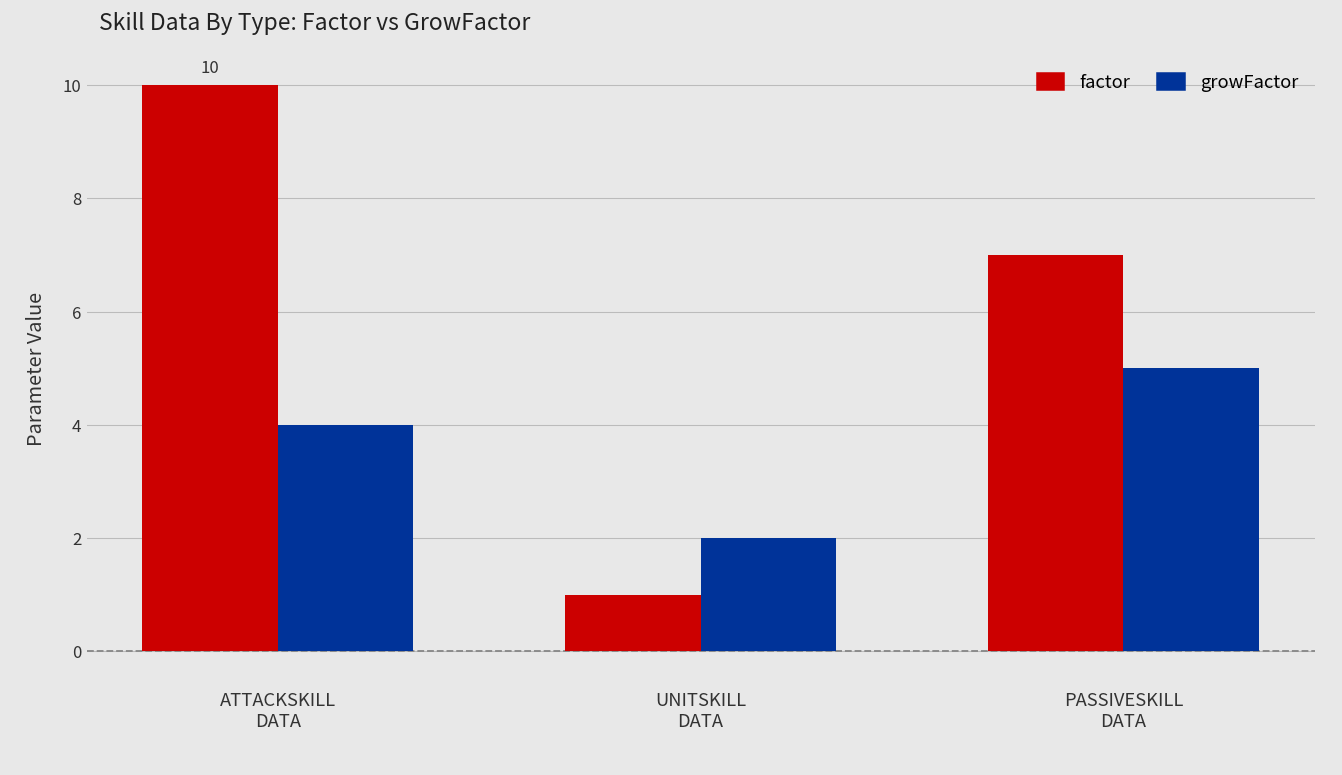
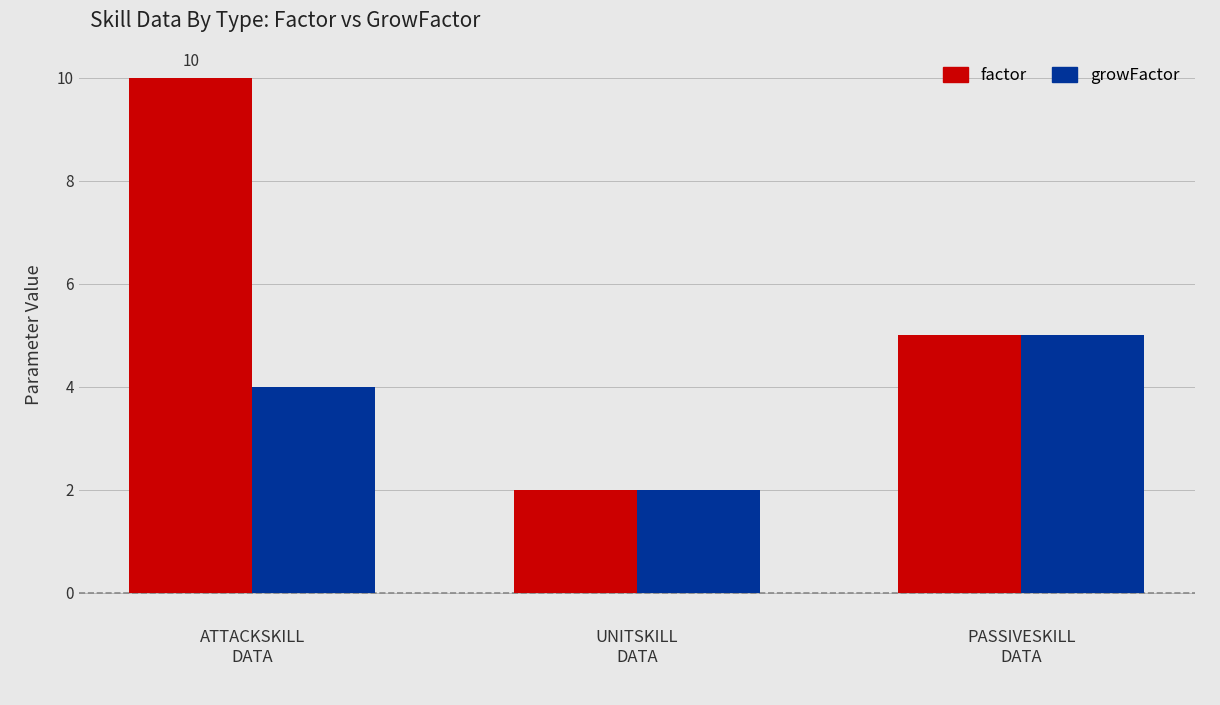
factor, UNITSKILL DATA: 1 -> 2
factor, PASSIVESKILL DATA: 7 -> 5
